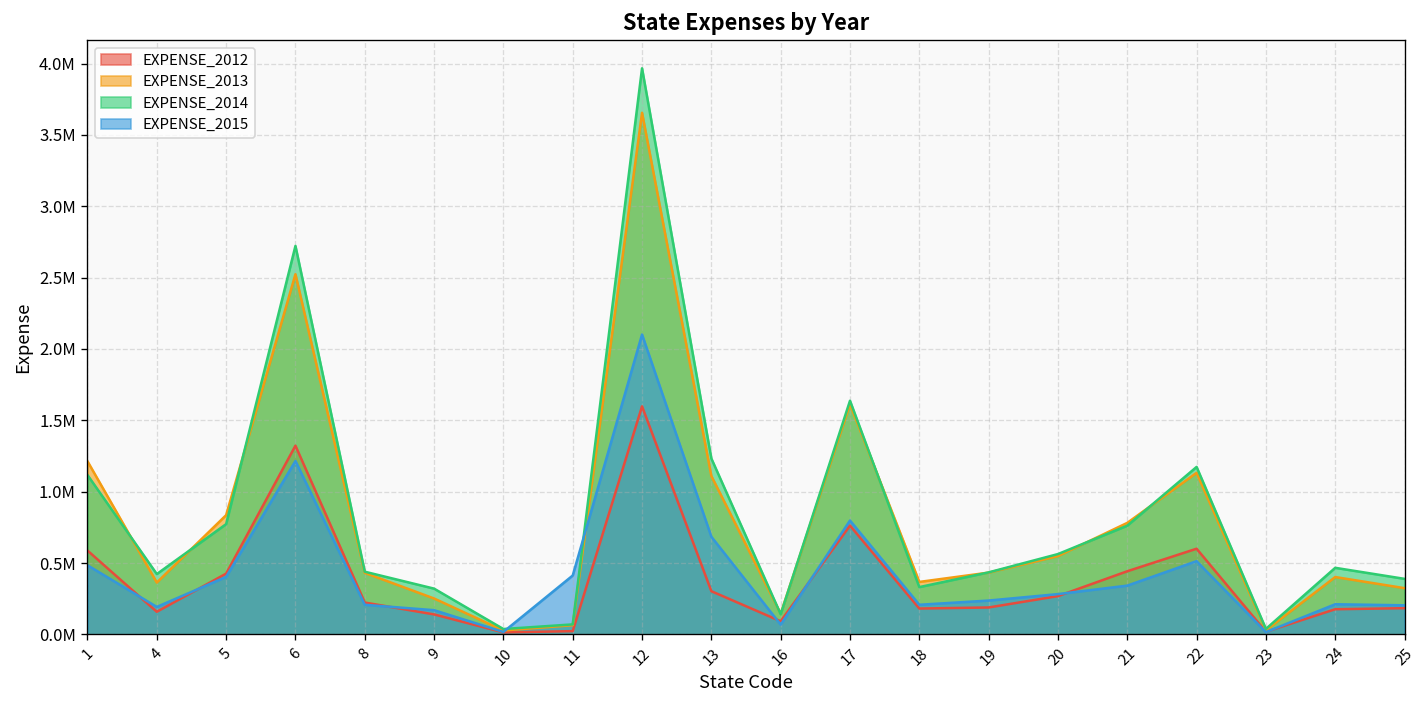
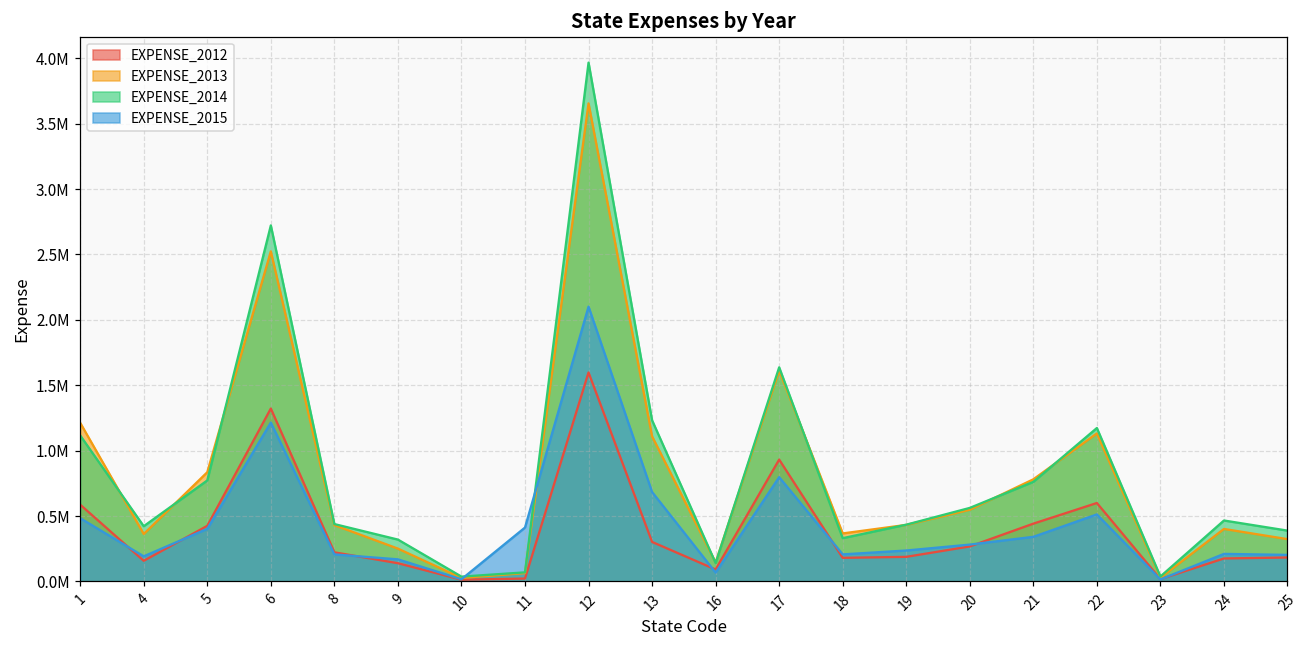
EXPENSE_2012, 17: 760000 -> 930000
